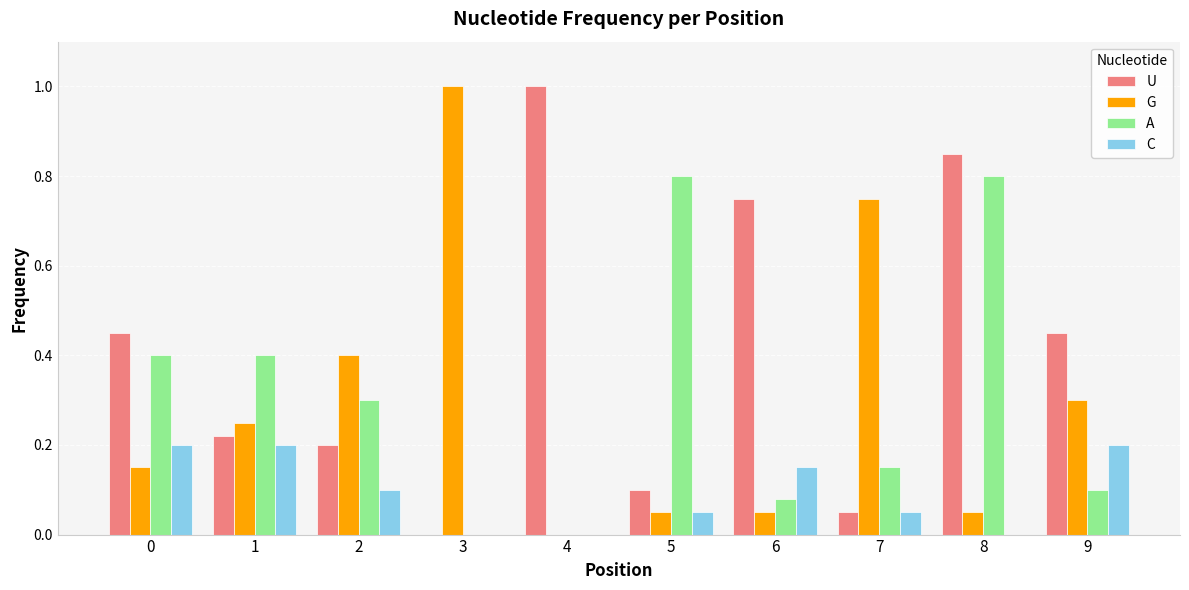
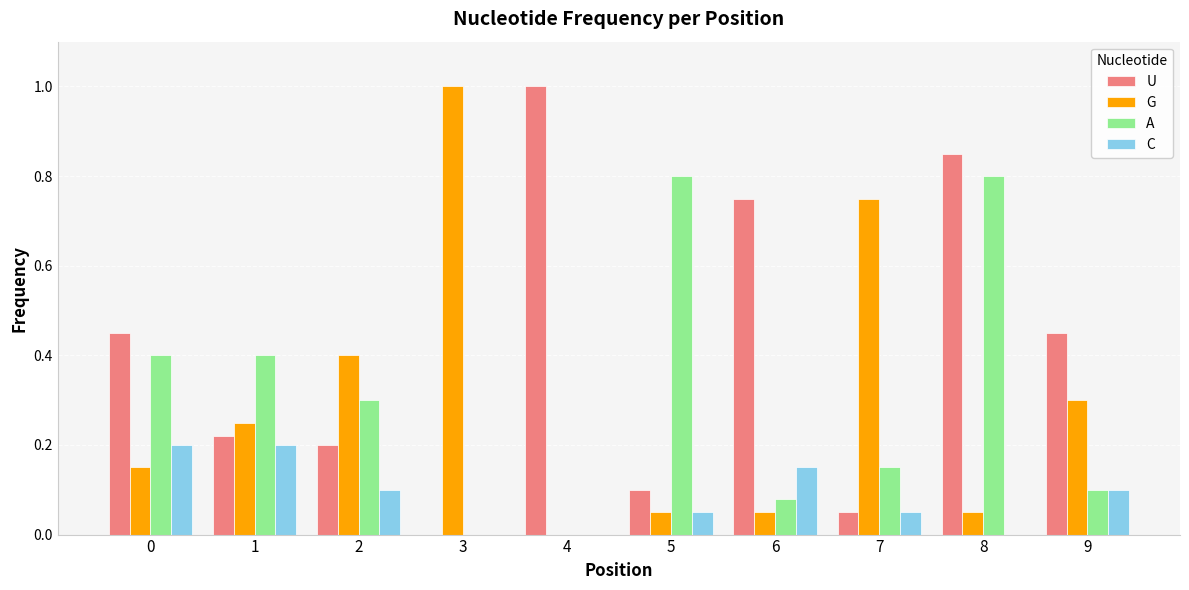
C, 9: 0.2 -> 0.1
